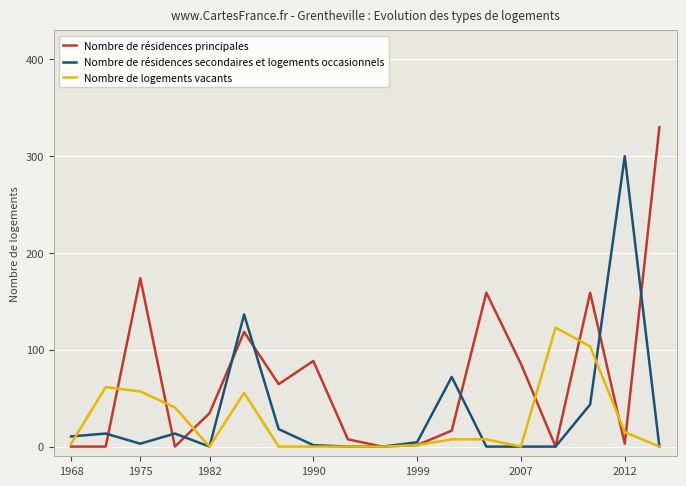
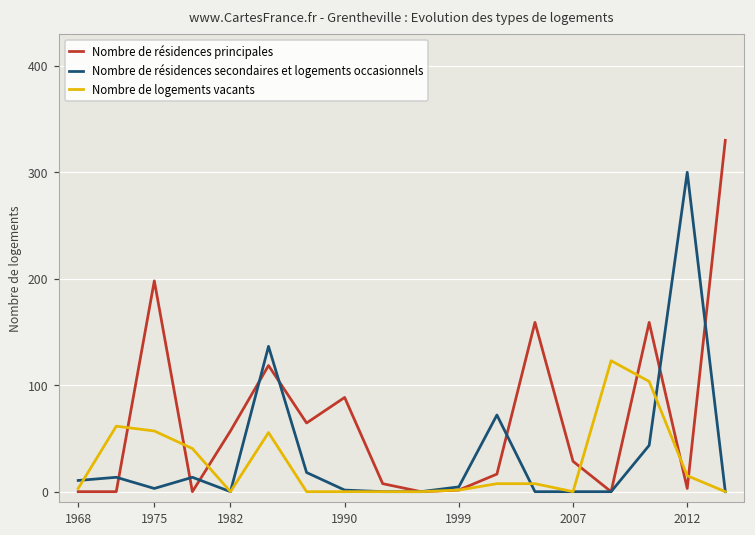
Nombre de résidences principales, 1975: 170 -> 200
Nombre de résidences principales, 1982: 30 -> 60
Nombre de résidences principales, 2007: 90 -> 30
